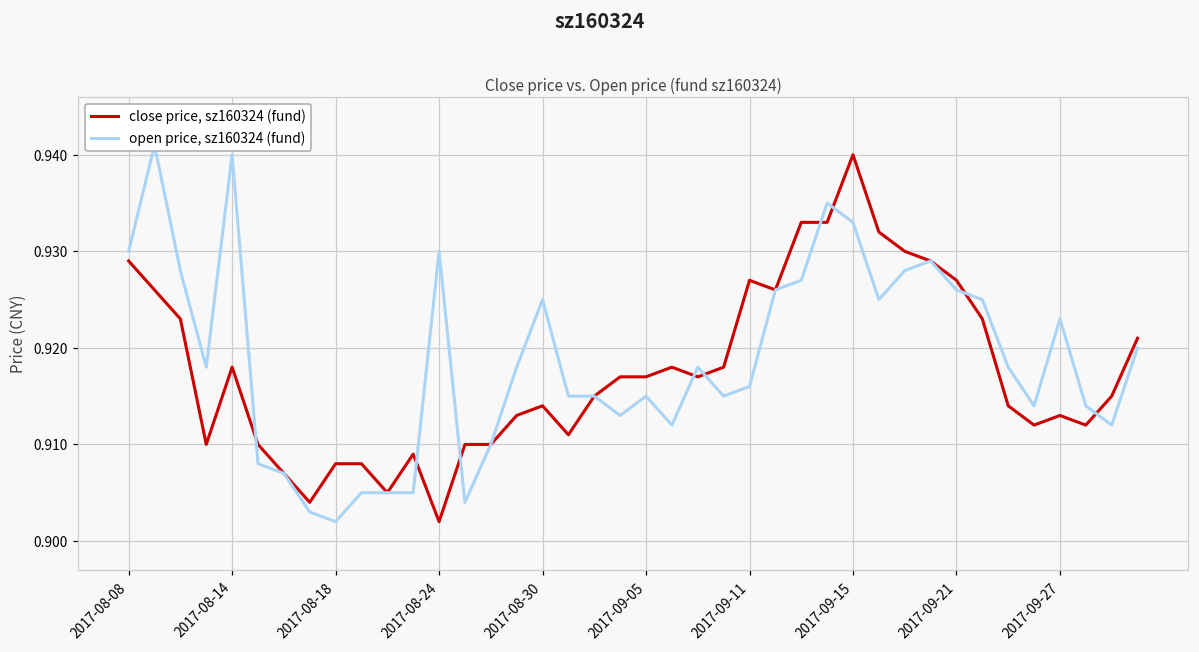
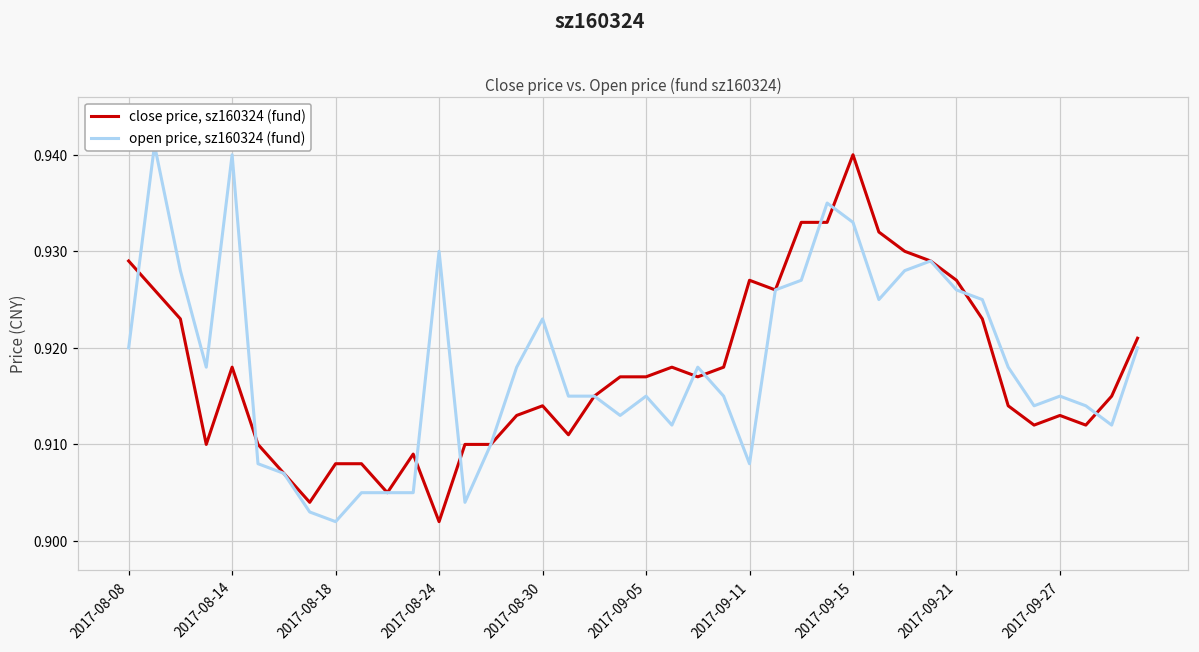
open price, sz160324 (fund), 2017-08-08: 0.93 -> 0.92
open price, sz160324 (fund), 2017-08-30: 0.925 -> 0.923
open price, sz160324 (fund), 2017-09-11: 0.916 -> 0.908
open price, sz160324 (fund), 2017-09-27: 0.923 -> 0.915
